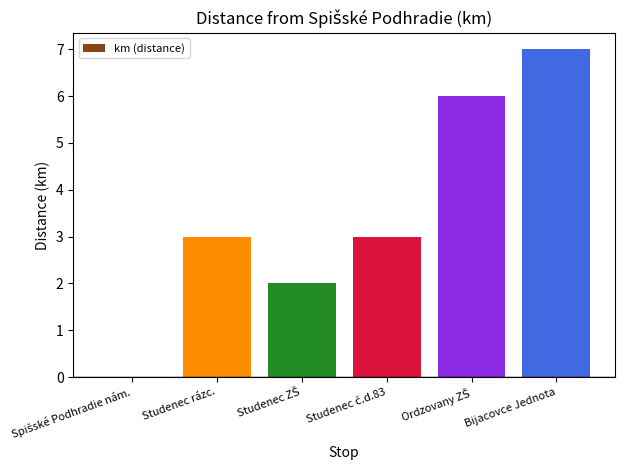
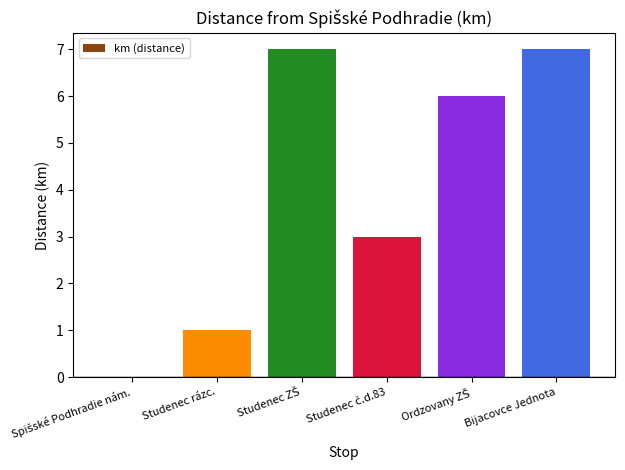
Studenec rázc.: 3 -> 1
Studenec ZŠ: 2 -> 7
